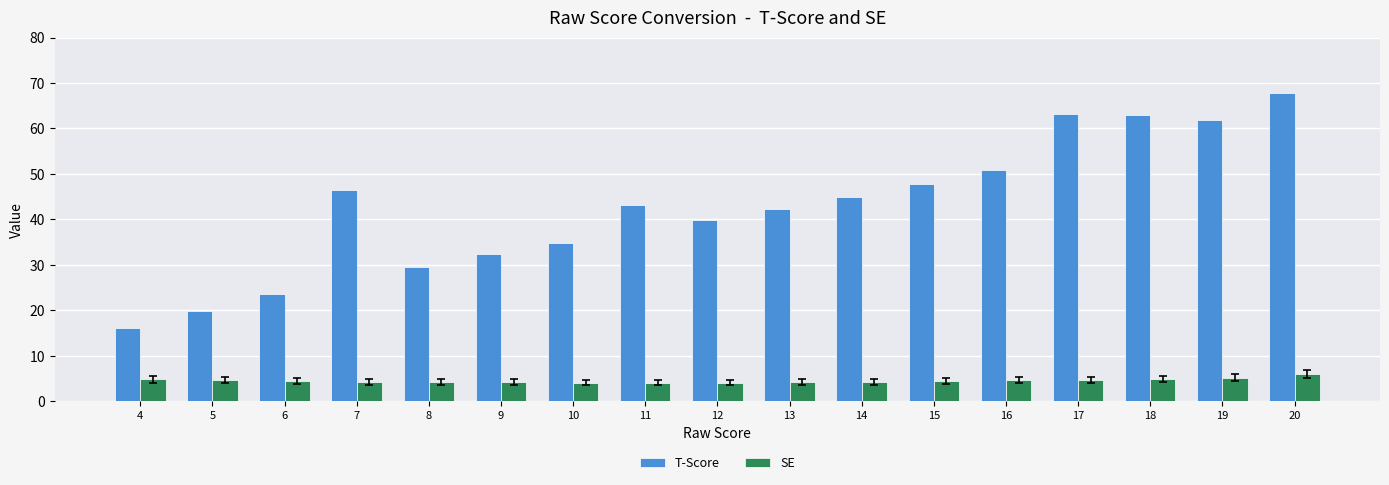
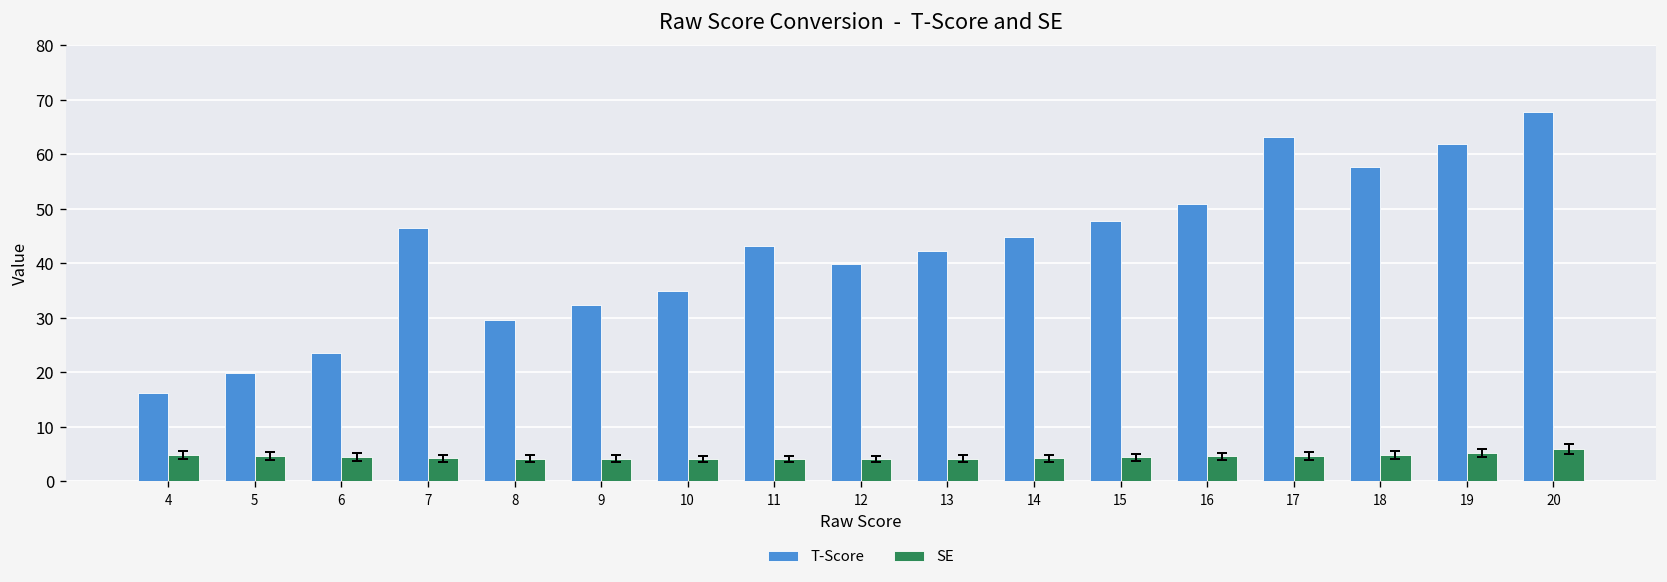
T-Score, 18: 63 -> 58
